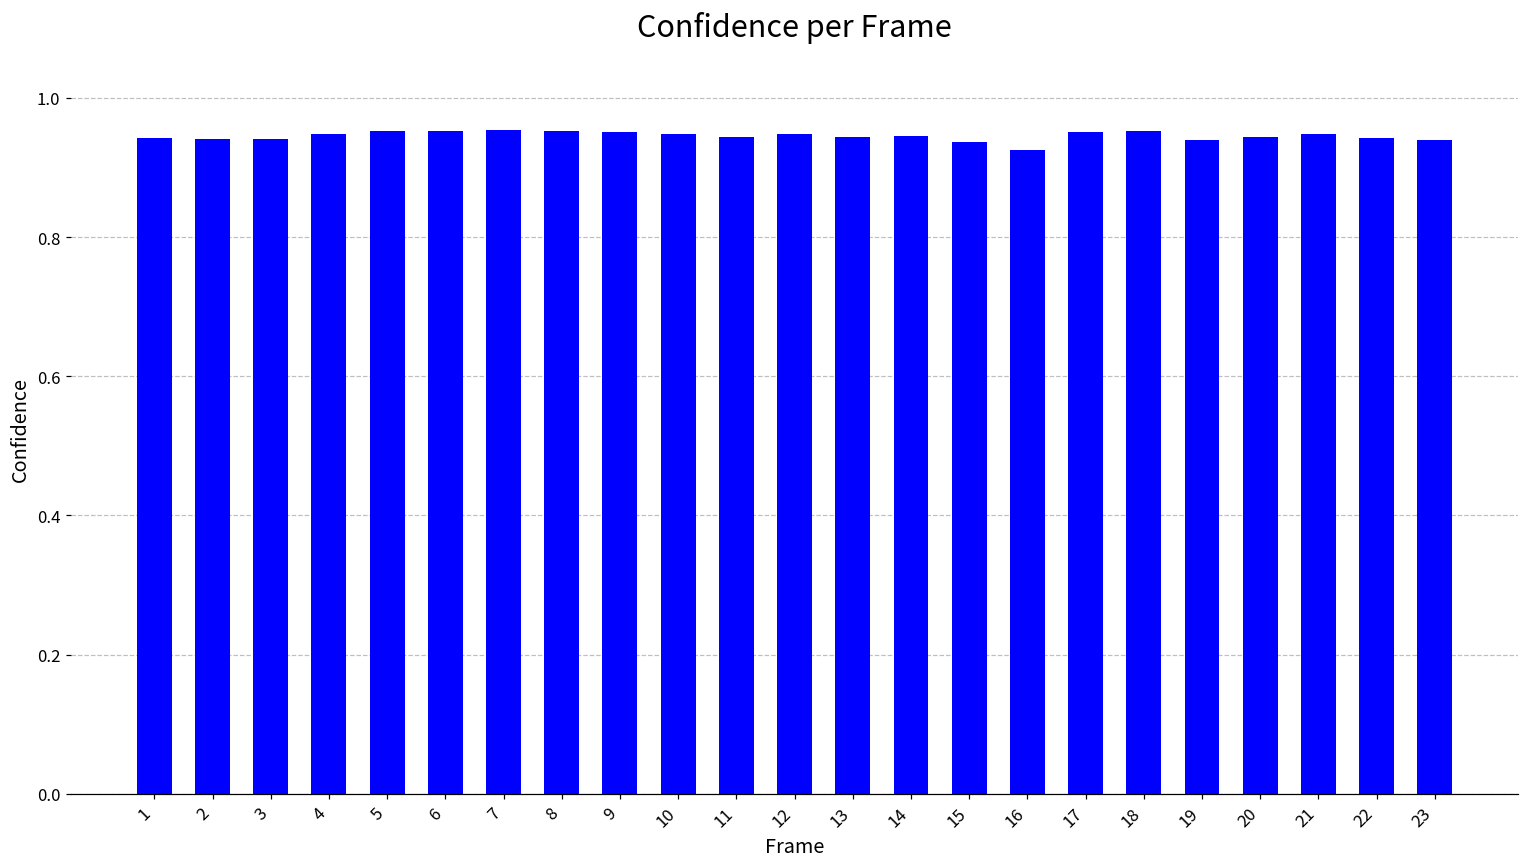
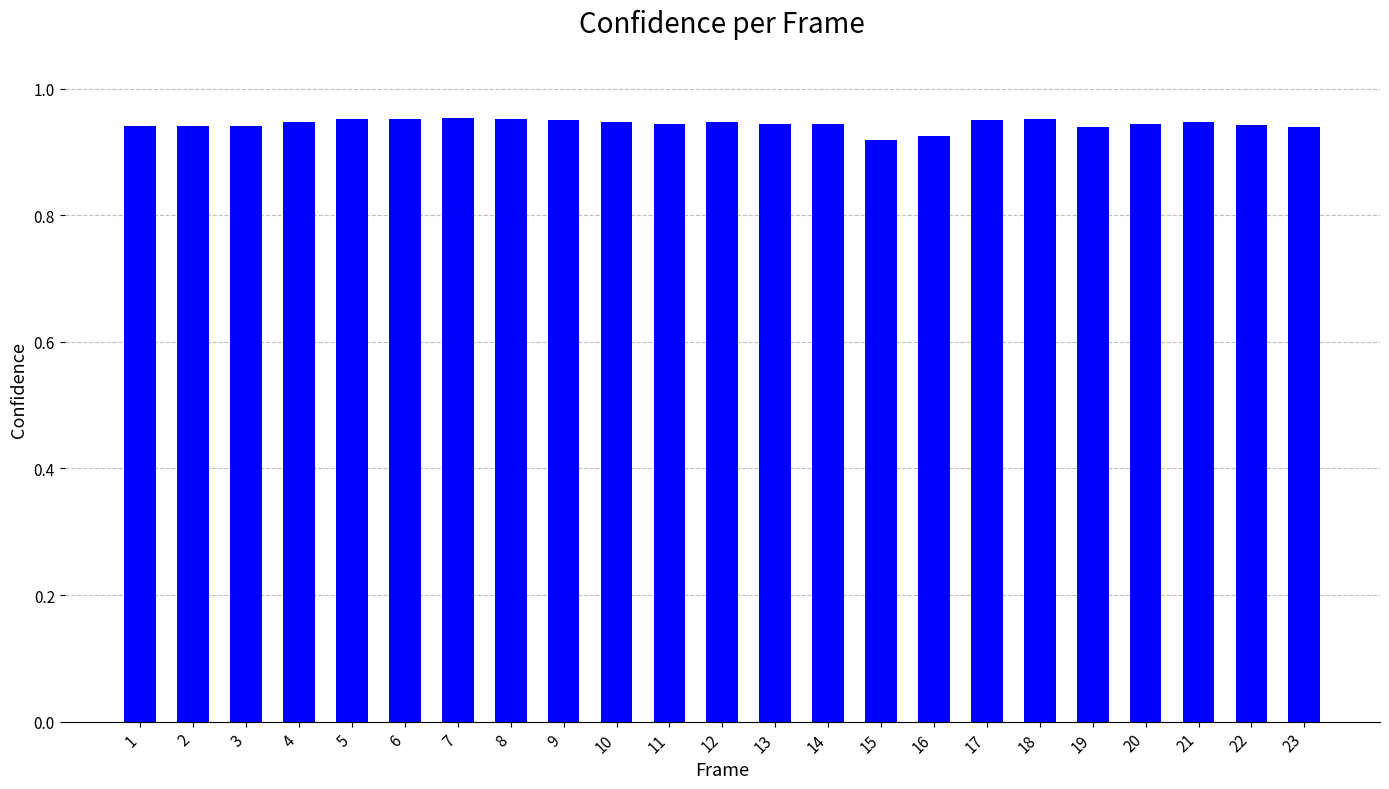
15: 0.94 -> 0.92
